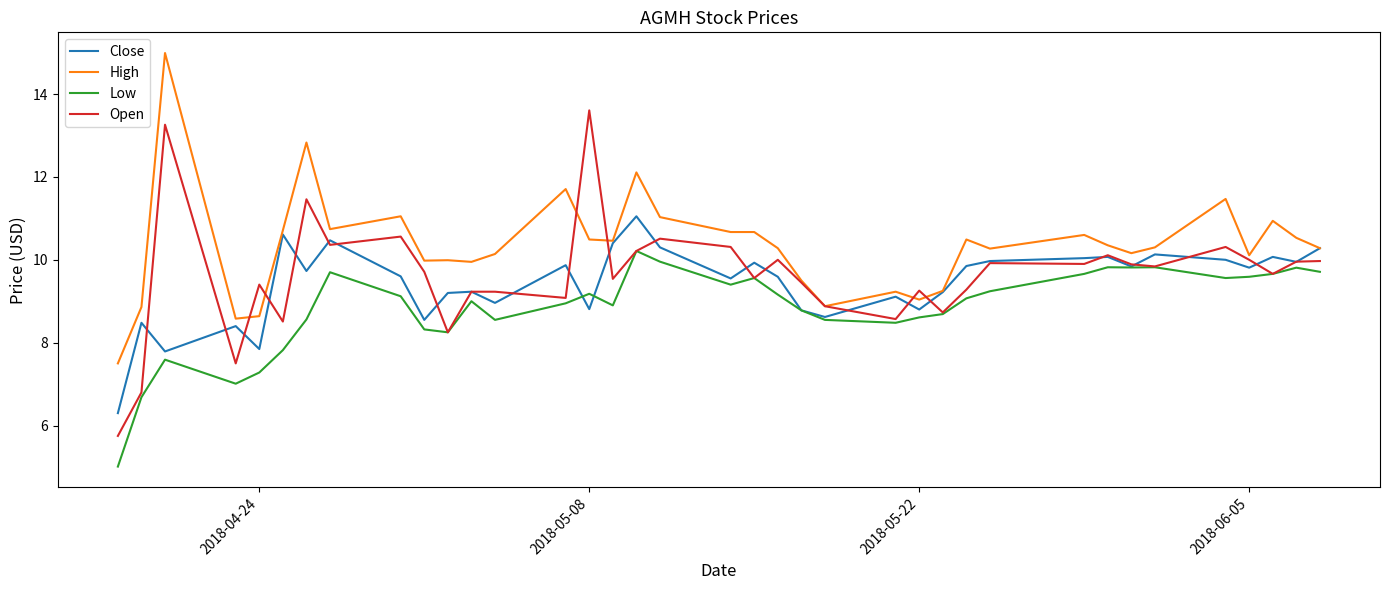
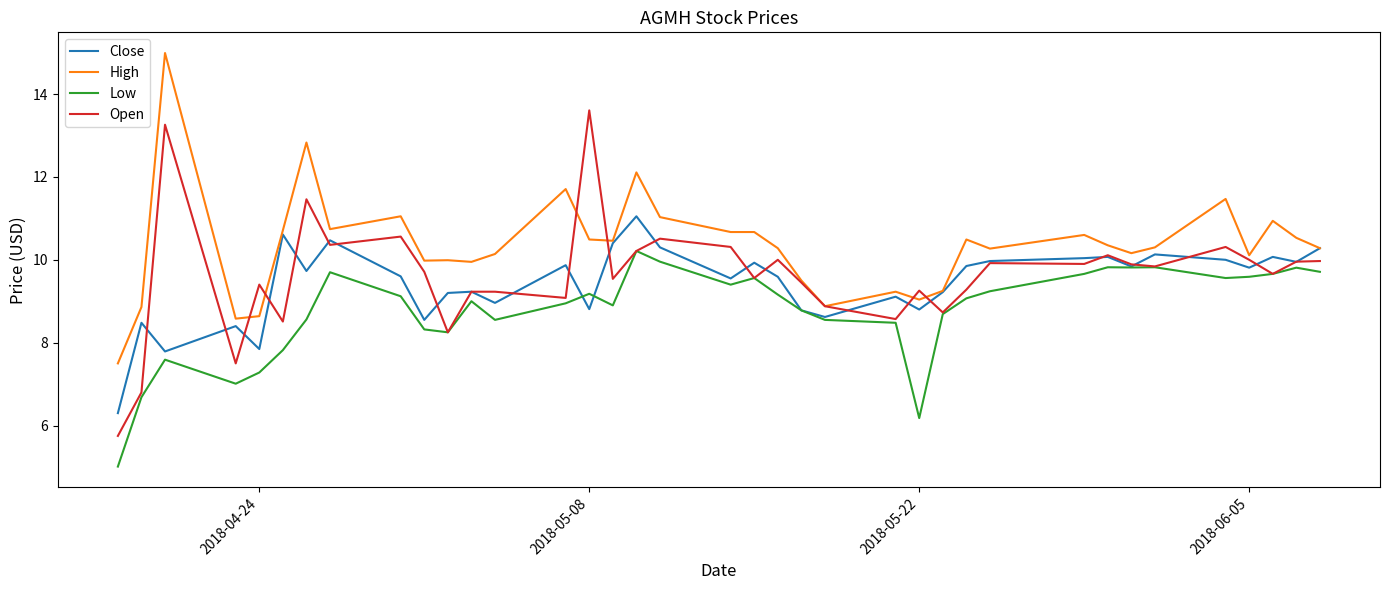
Low, 2018-05-22: 8.6 -> 6.2
